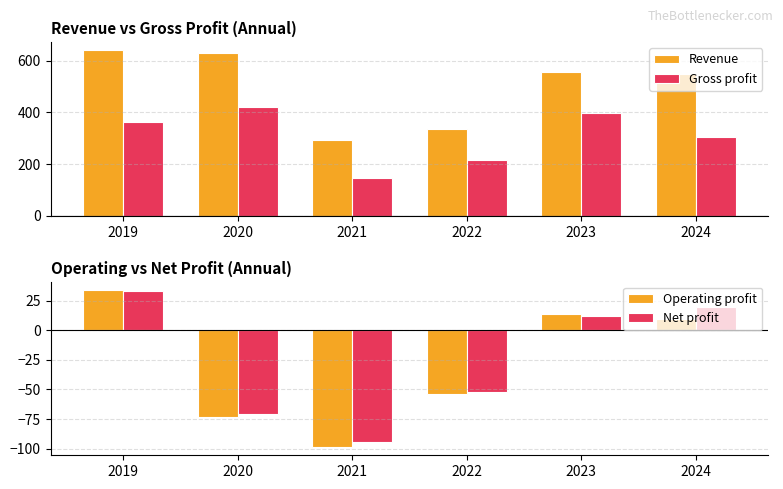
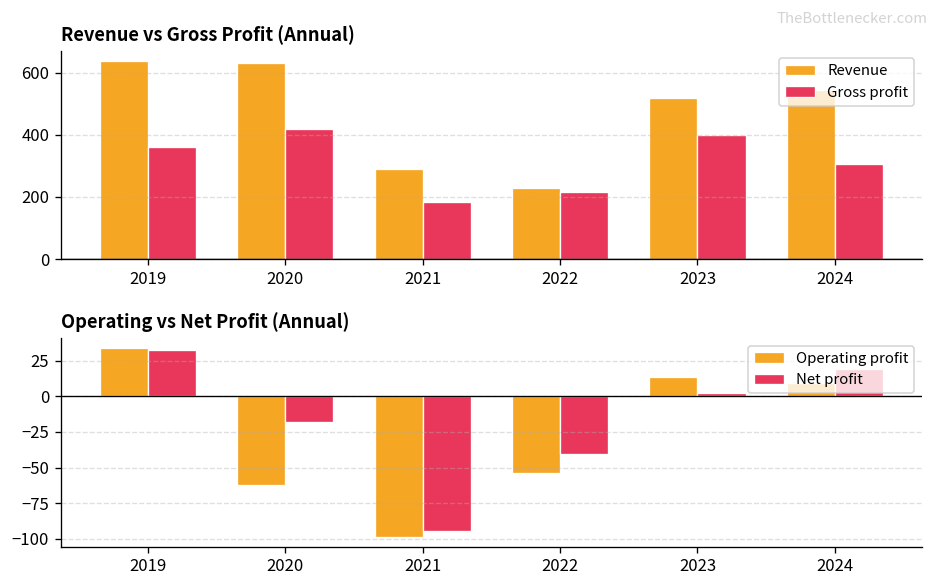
Revenue vs Gross Profit (Annual), Gross profit, 2021: 150 -> 180
Revenue vs Gross Profit (Annual), Revenue, 2022: 340 -> 230
Revenue vs Gross Profit (Annual), Revenue, 2023: 560 -> 520
Operating vs Net Profit (Annual), Operating profit, 2020: -74 -> -62
Operating vs Net Profit (Annual), Net profit, 2020: -71 -> -18
Operating vs Net Profit (Annual), Net profit, 2022: -52 -> -41
Operating vs Net Profit (Annual), Net profit, 2023: 12 -> 3
